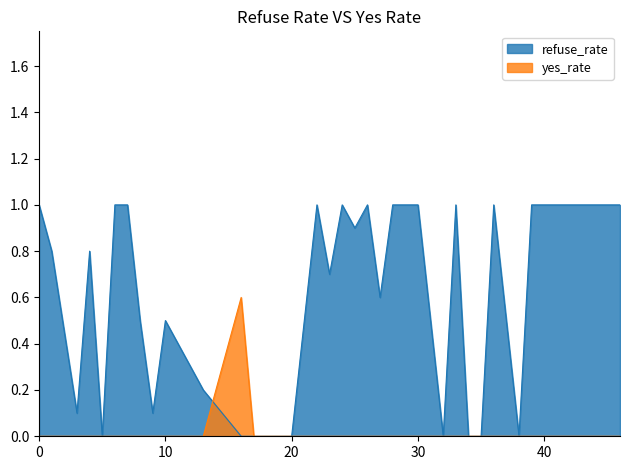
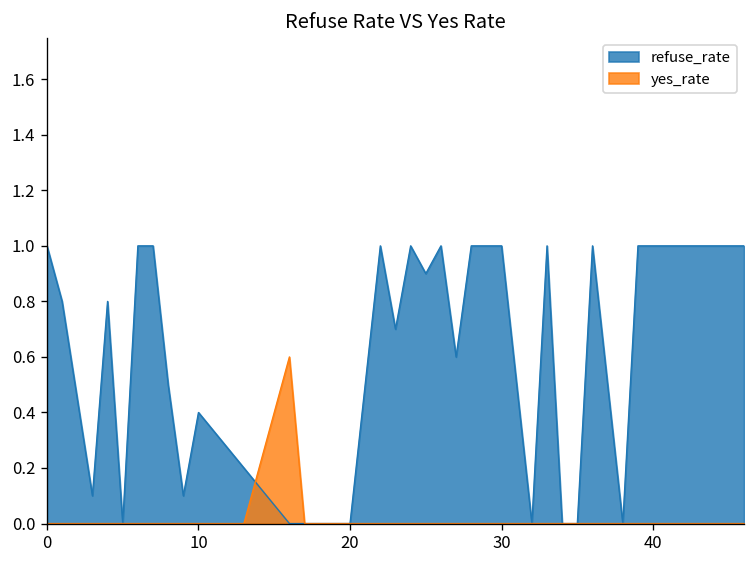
refuse_rate, 10: 0.5 -> 0.4
